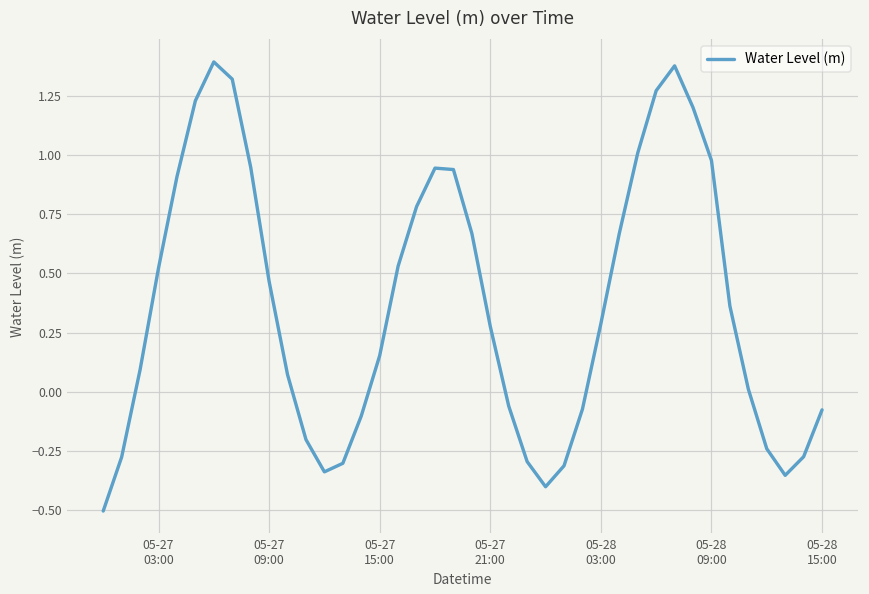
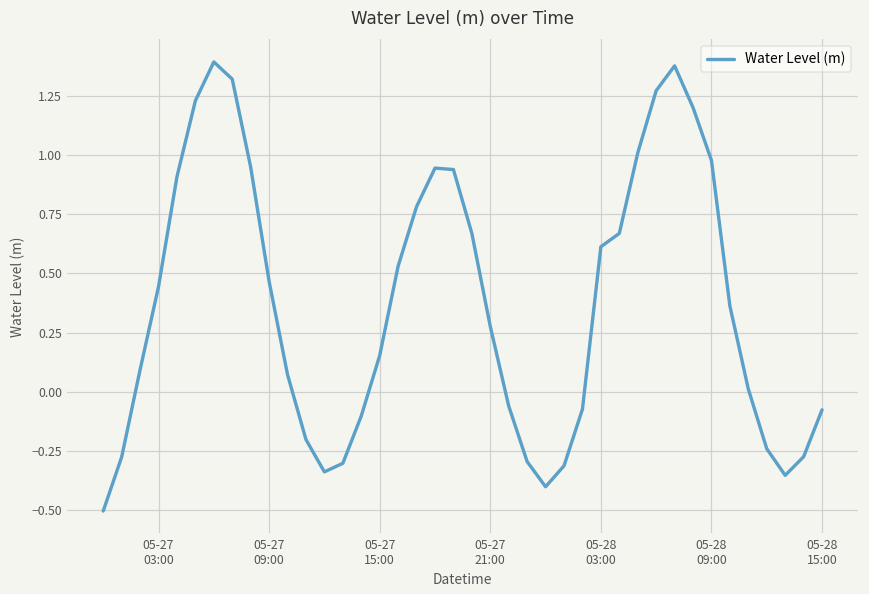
05-27 03:00: 0.52 -> 0.44
05-28 03:00: 0.29 -> 0.61
